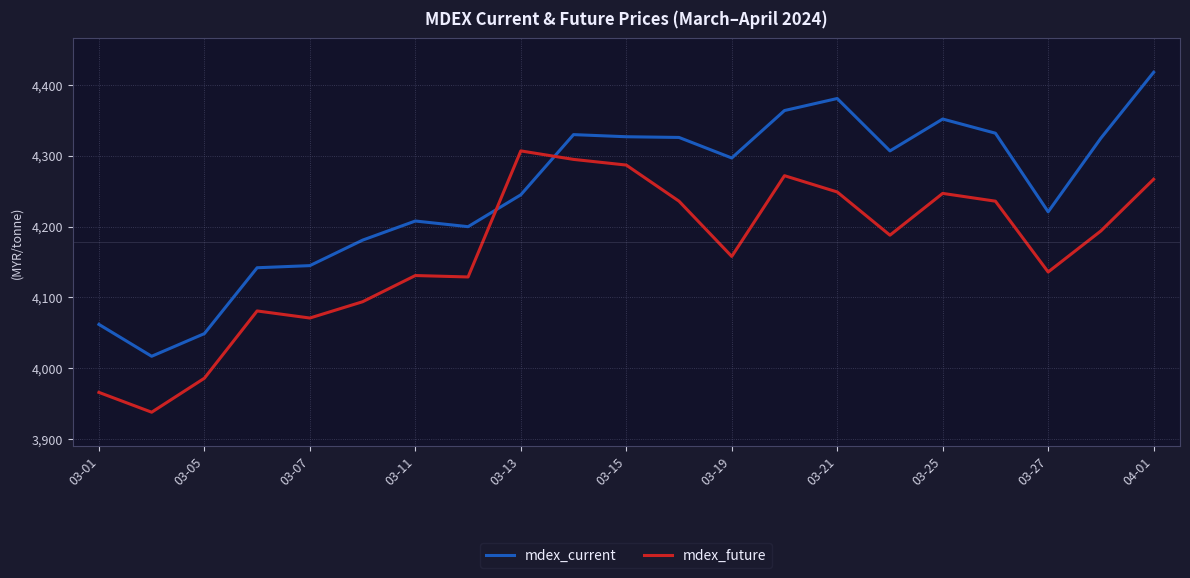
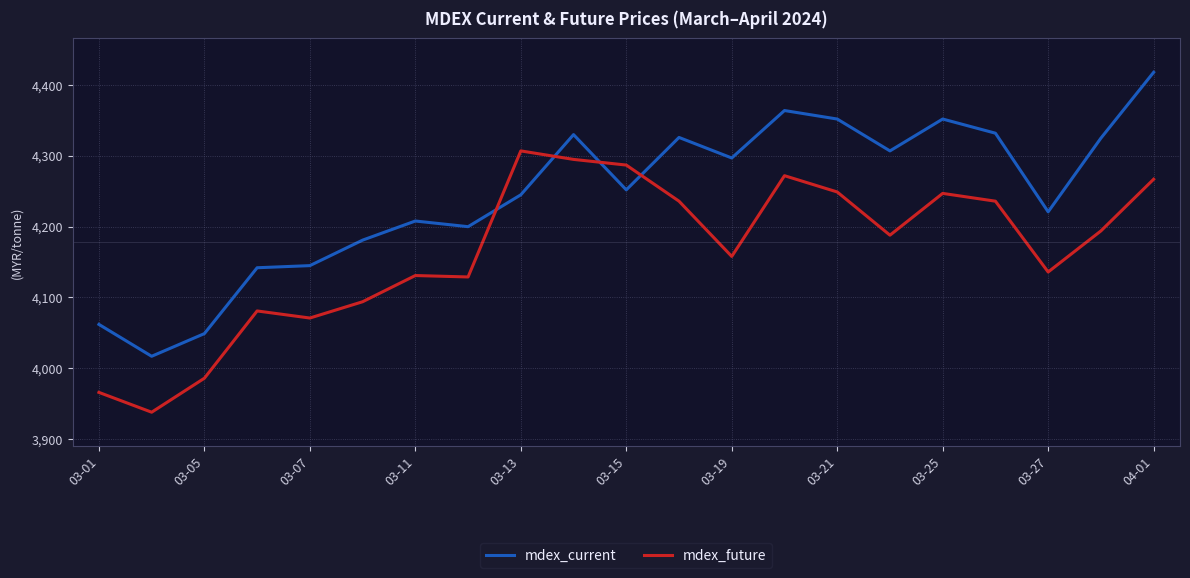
mdex_current, 03-15: 4,330 -> 4,250
mdex_current, 03-21: 4,380 -> 4,350
